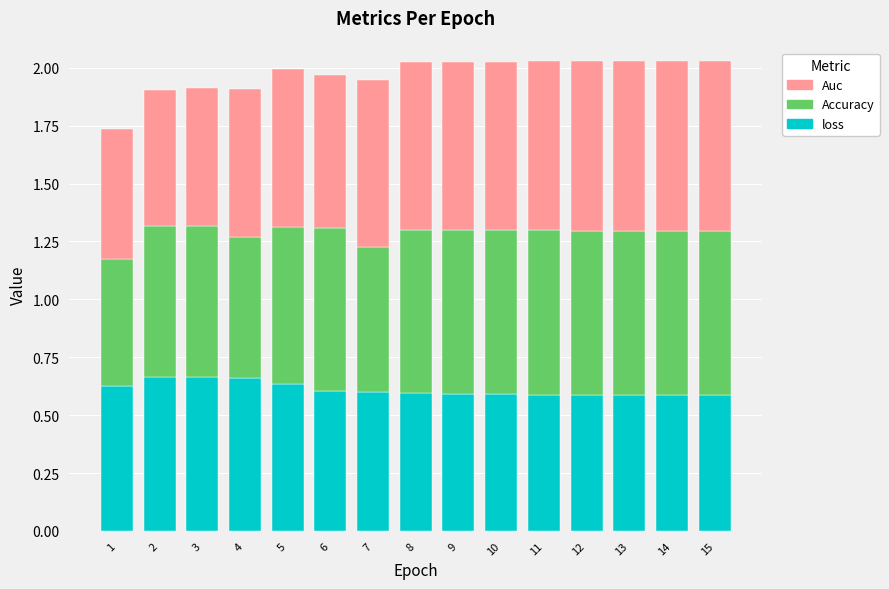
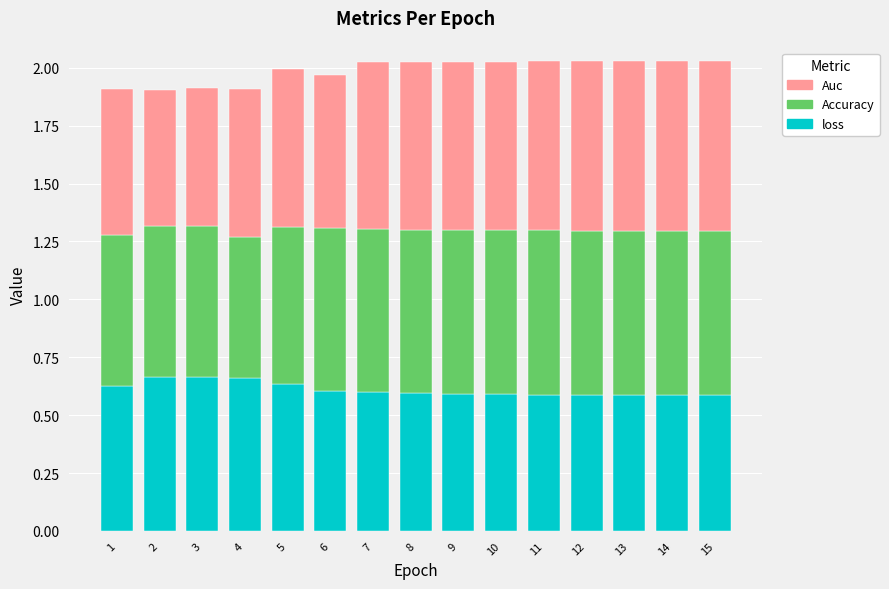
Accuracy, 1: 0.55 -> 0.65
Auc, 1: 0.56 -> 0.63
Accuracy, 7: 0.63 -> 0.70
